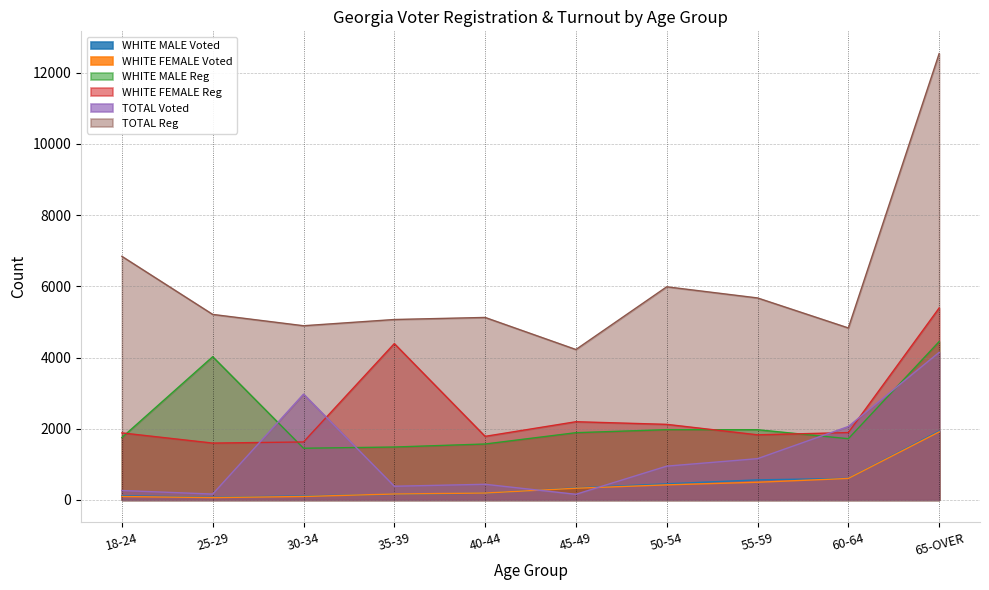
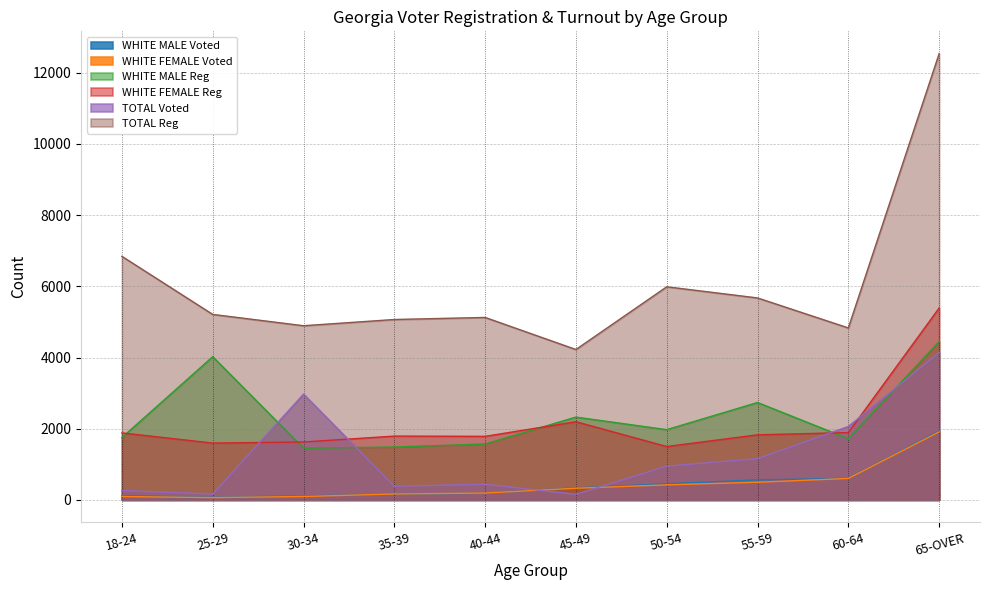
WHITE FEMALE Reg, 35-39: 4400 -> 1800
WHITE MALE Reg, 45-49: 1900 -> 2300
WHITE FEMALE Reg, 50-54: 2100 -> 1500
WHITE MALE Reg, 55-59: 2000 -> 2700
